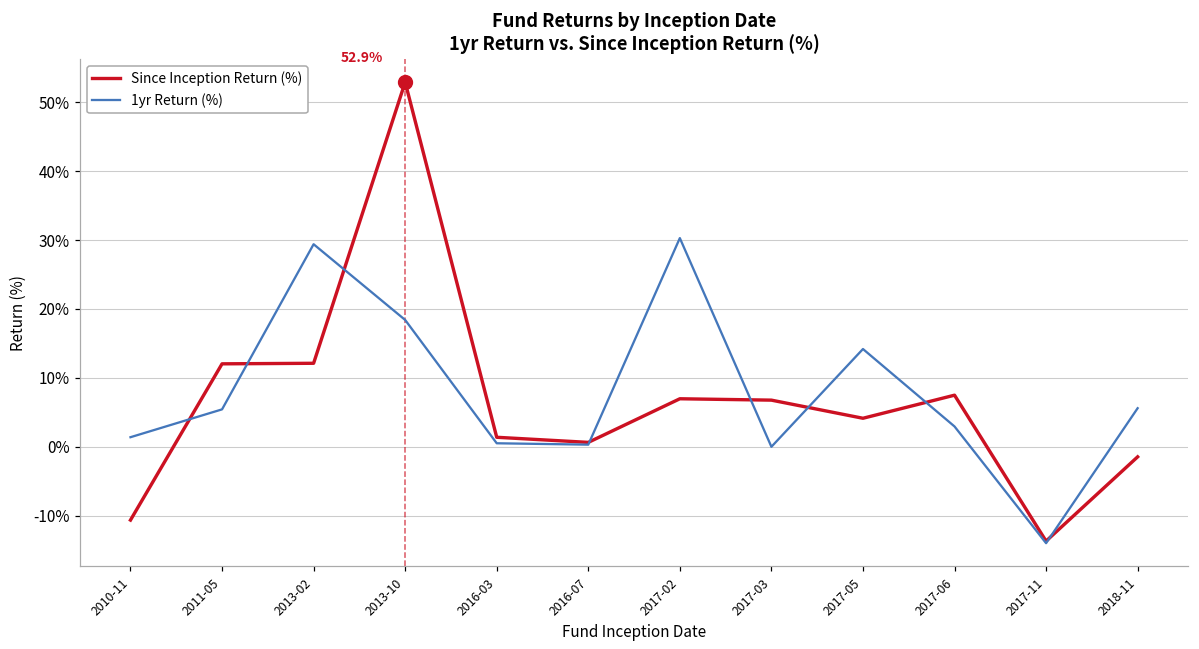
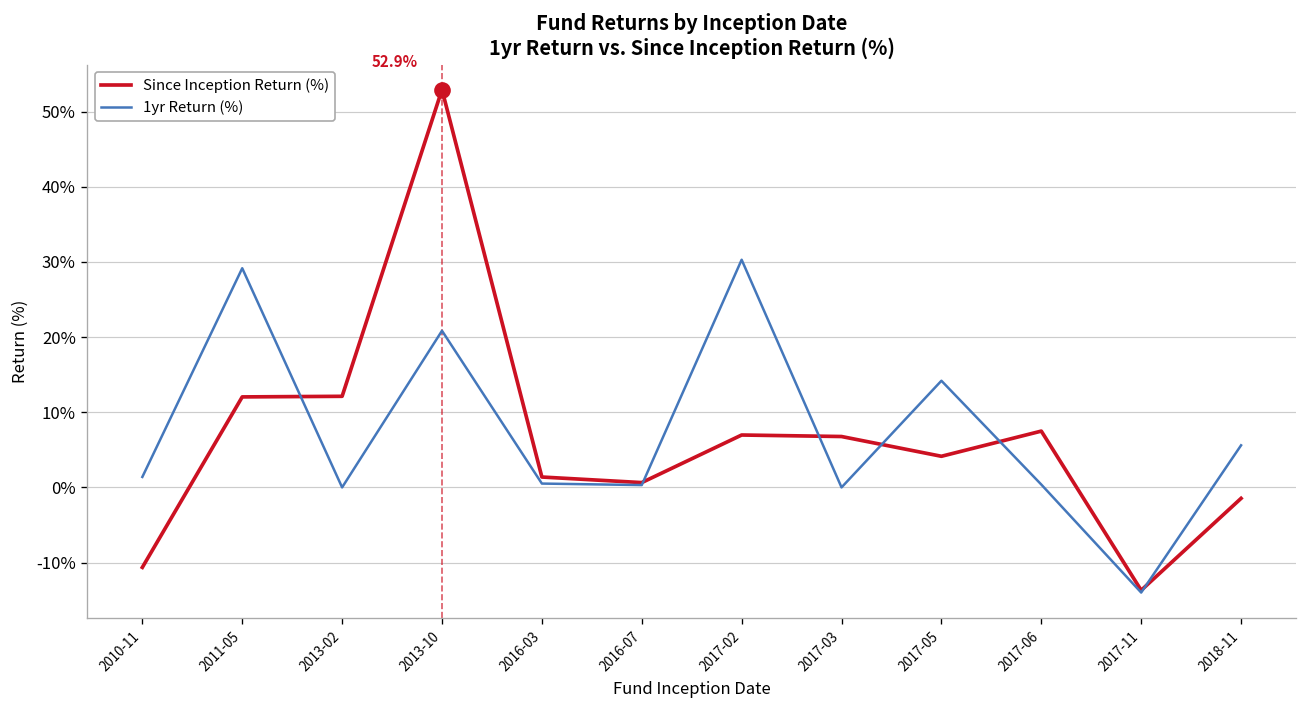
1yr Return (%), 2011-05: 5% -> 29%
1yr Return (%), 2013-02: 29% -> 0%
1yr Return (%), 2013-10: 18% -> 21%
1yr Return (%), 2017-06: 3% -> 0%
